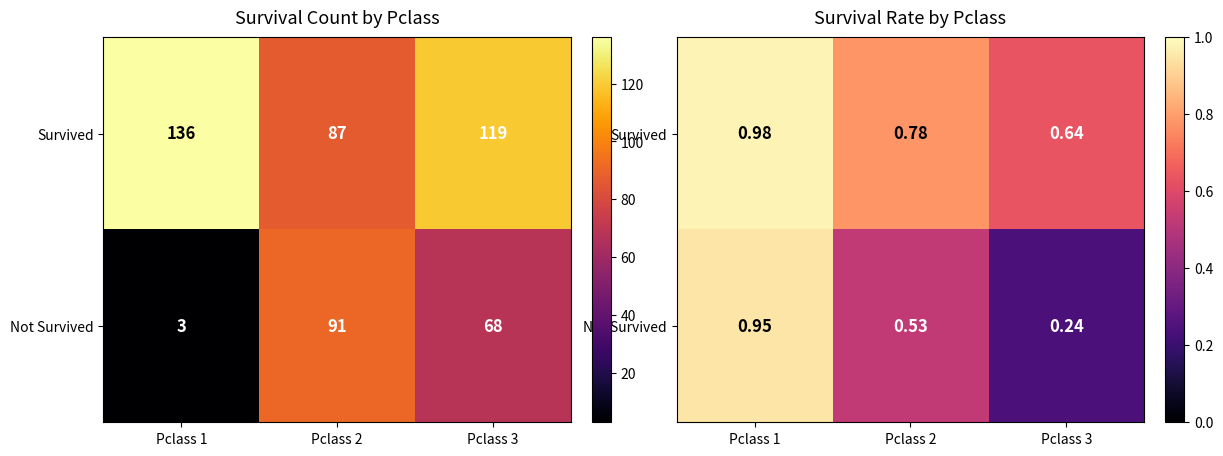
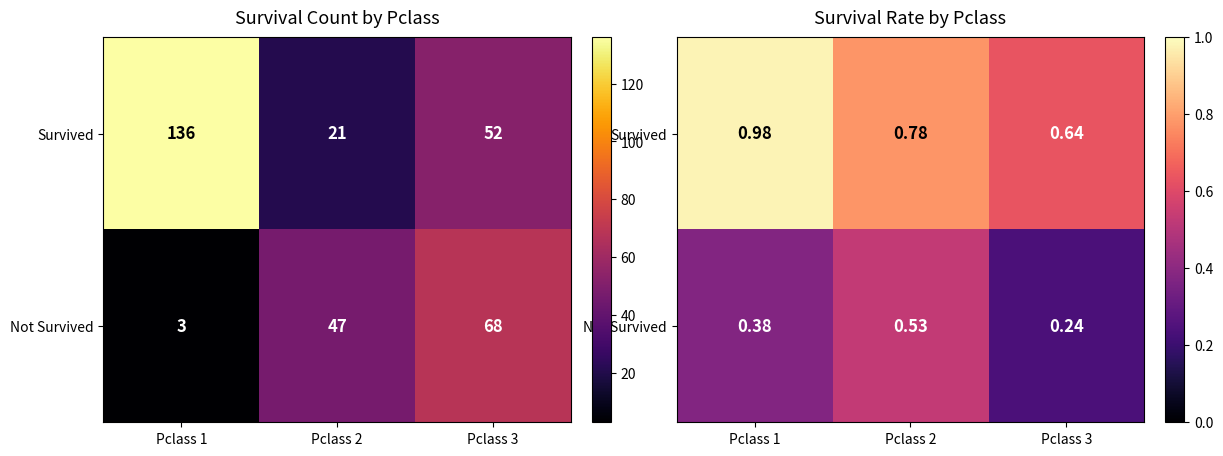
Survival Count by Pclass, Survived, Pclass 2: 87 -> 21
Survival Count by Pclass, Survived, Pclass 3: 119 -> 52
Survival Count by Pclass, Not Survived, Pclass 2: 91 -> 47
Survival Rate by Pclass, Not Survived, Pclass 1: 0.95 -> 0.38
